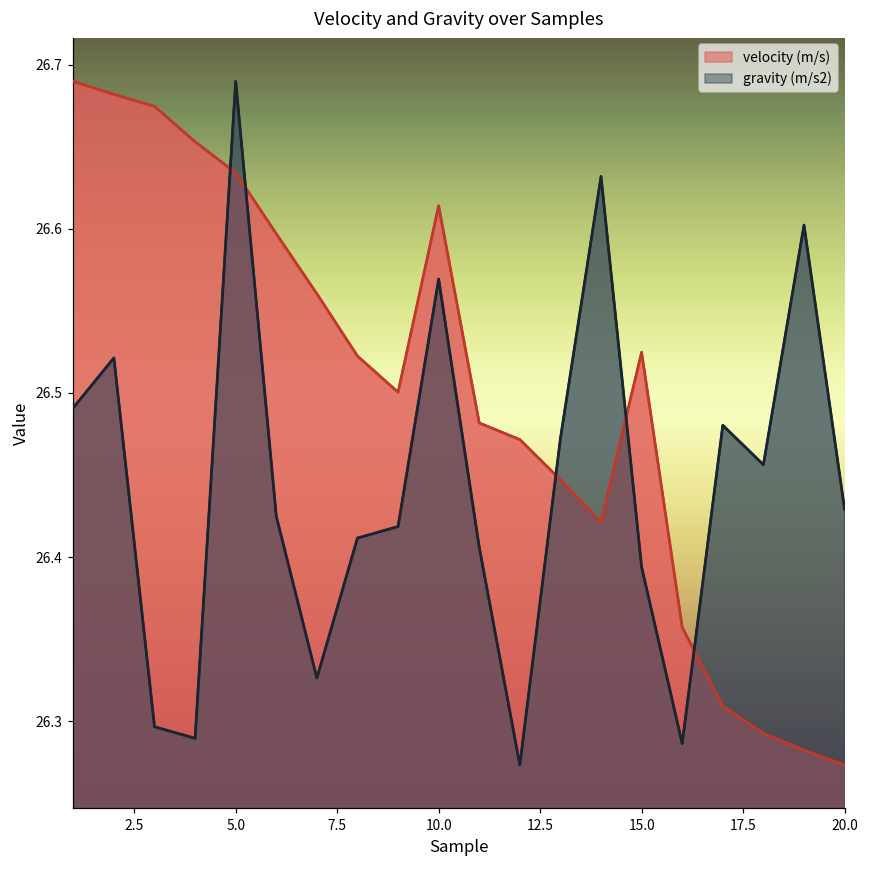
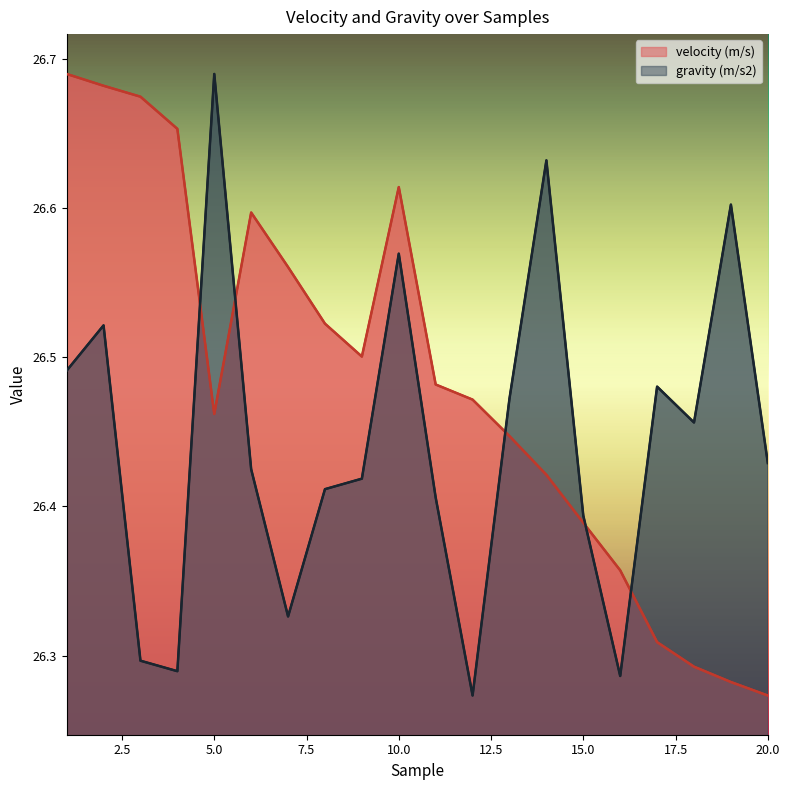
velocity (m/s), 5.0: 26.634 -> 26.462
velocity (m/s), 15.0: 26.525 -> 26.389
